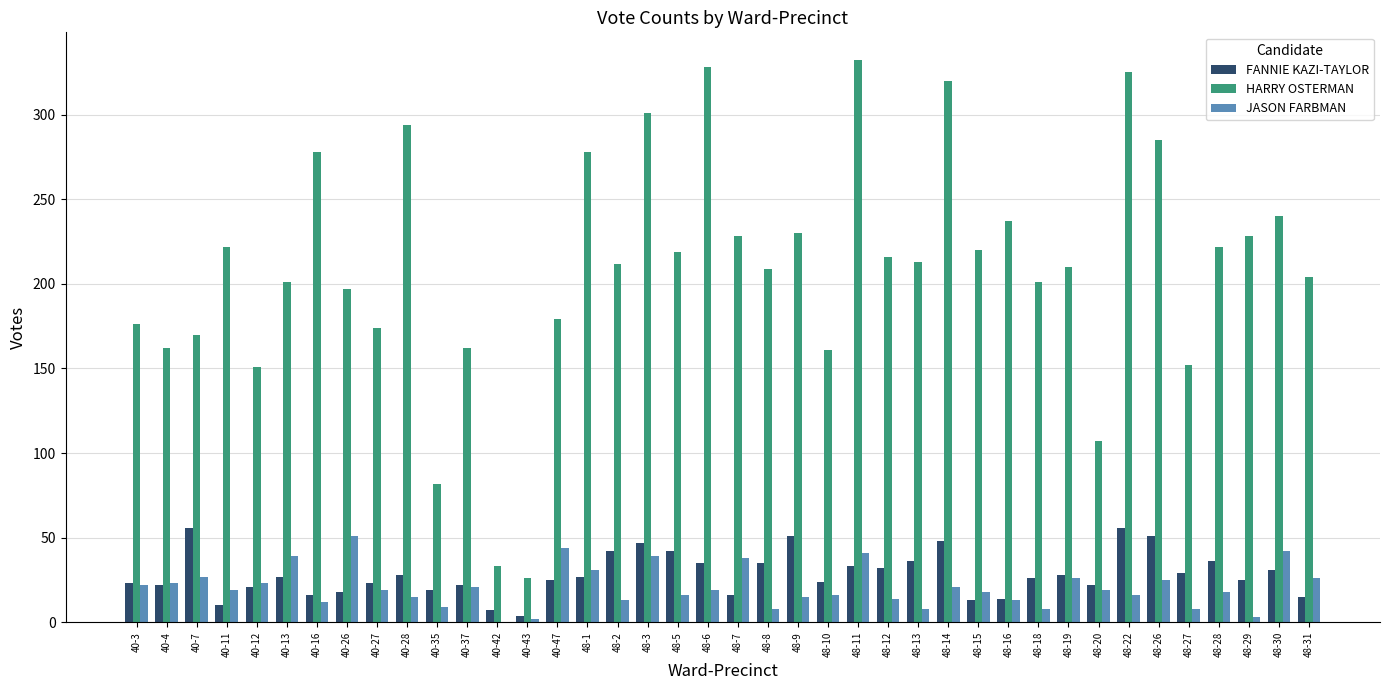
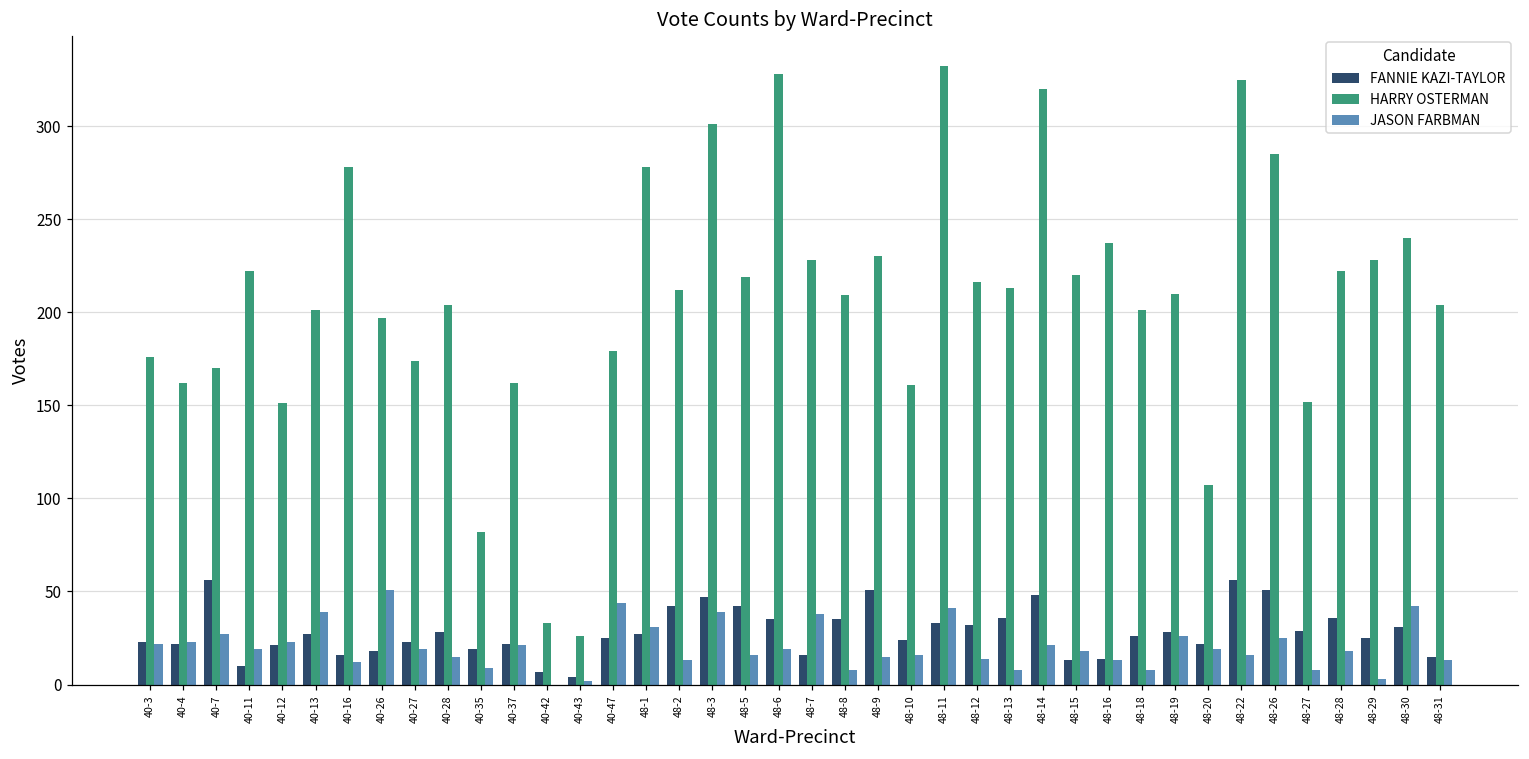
HARRY OSTERMAN, 40-28: 294 -> 204
JASON FARBMAN, 48-31: 26 -> 13
